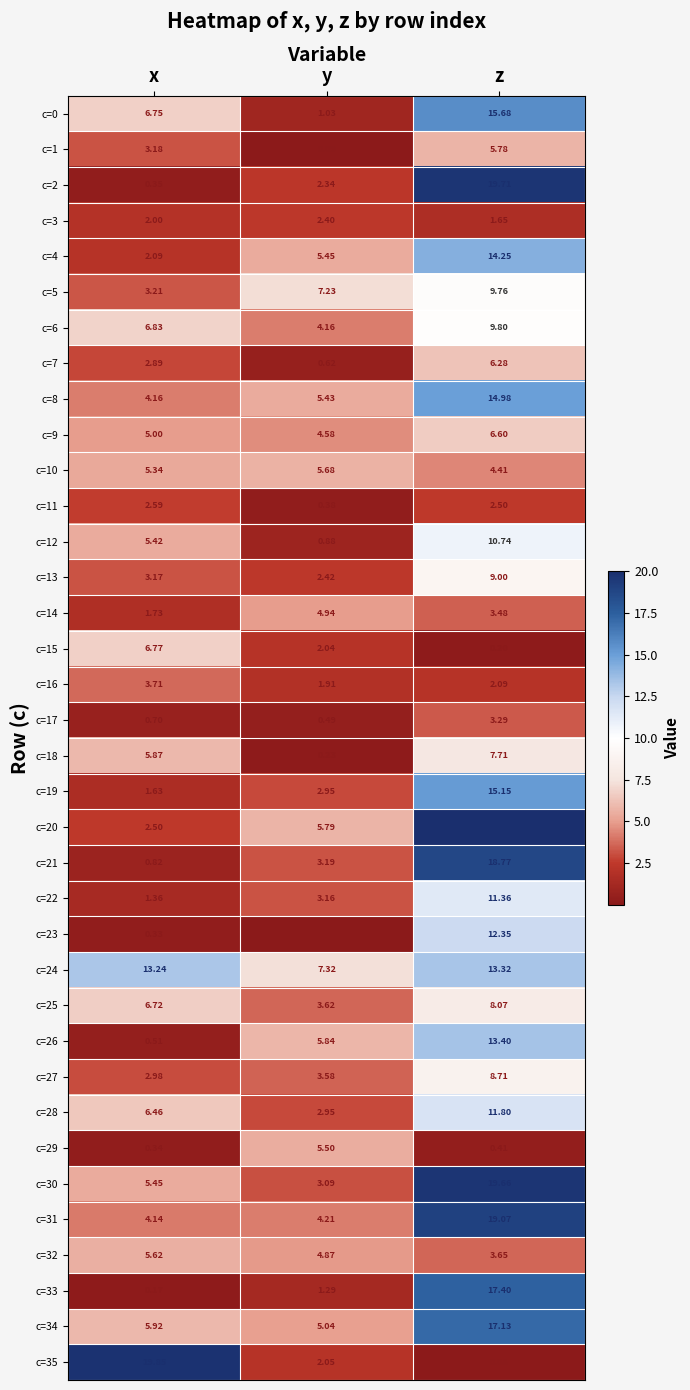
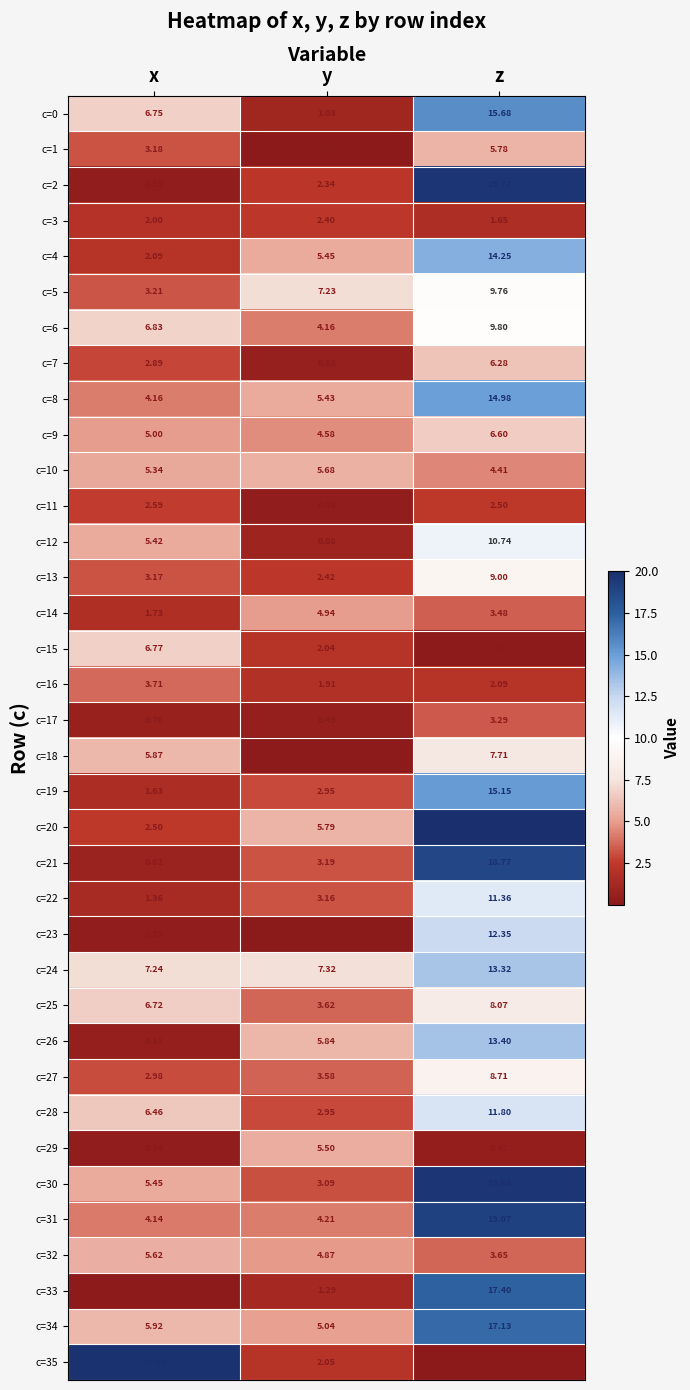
c=24, x: 13.24 -> 7.24
